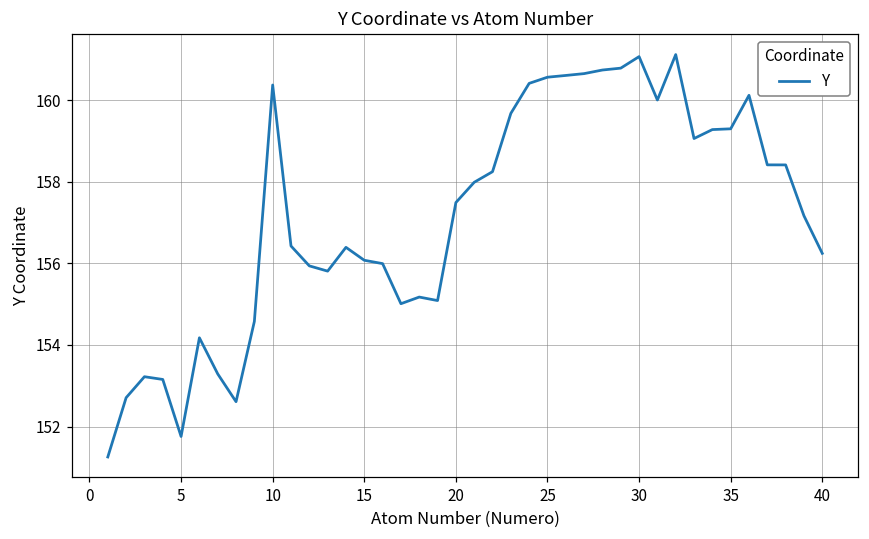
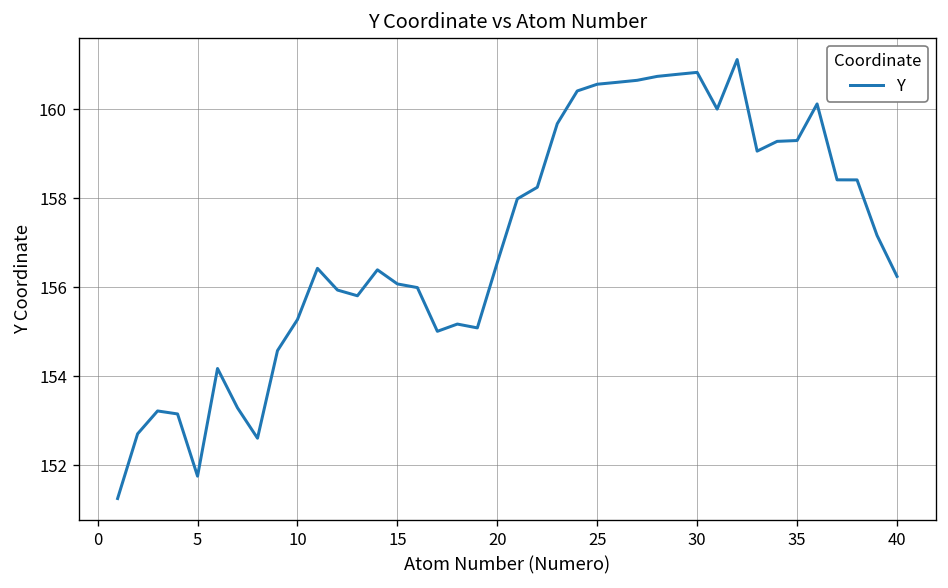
10: 160.4 -> 155.3
20: 157.5 -> 156.6
30: 161.1 -> 160.8
